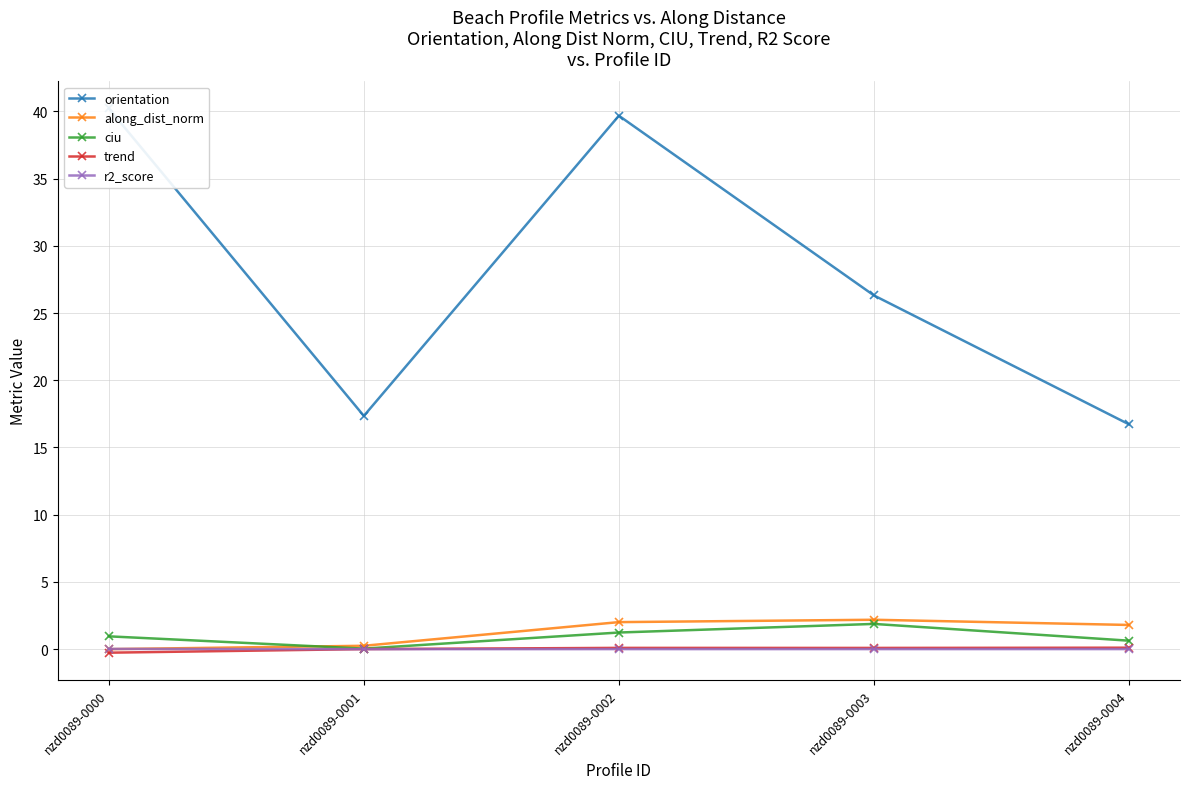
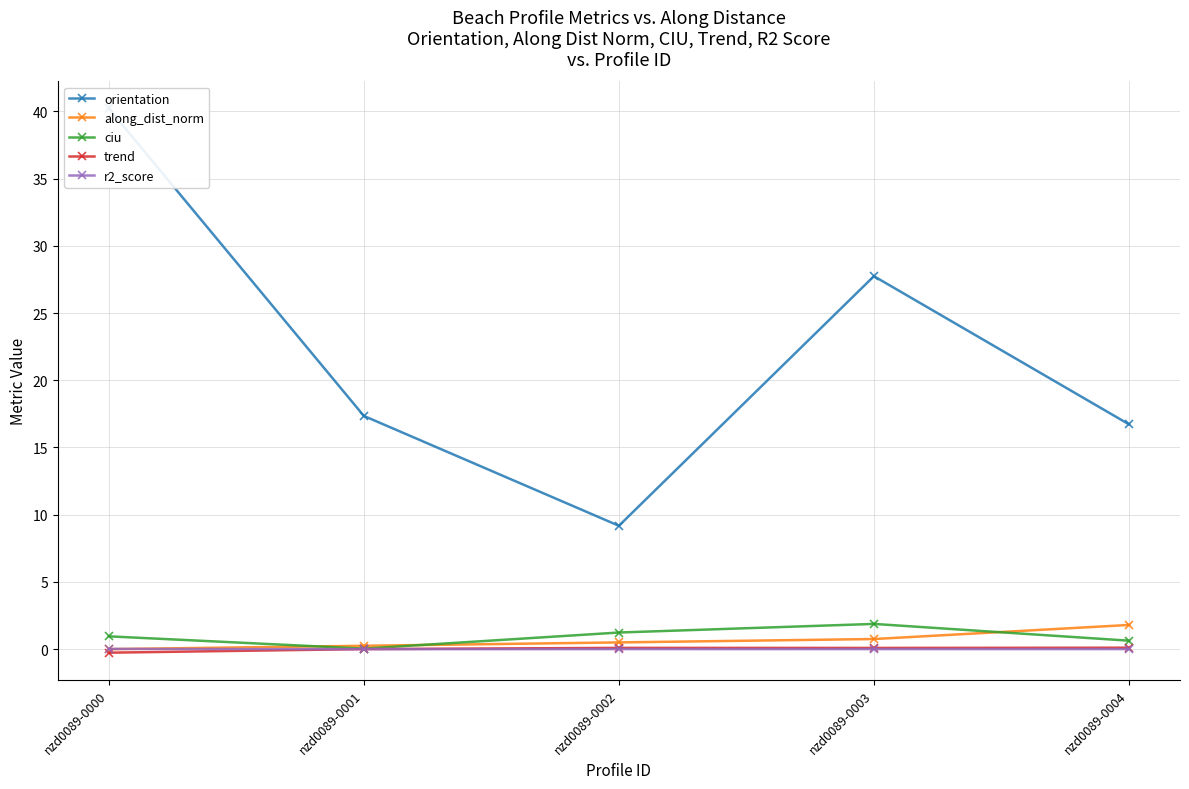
orientation, nzd0089-0002: 39.7 -> 9.2
along_dist_norm, nzd0089-0002: 2.0 -> 0.5
orientation, nzd0089-0003: 26.3 -> 27.7
along_dist_norm, nzd0089-0003: 2.2 -> 0.8
